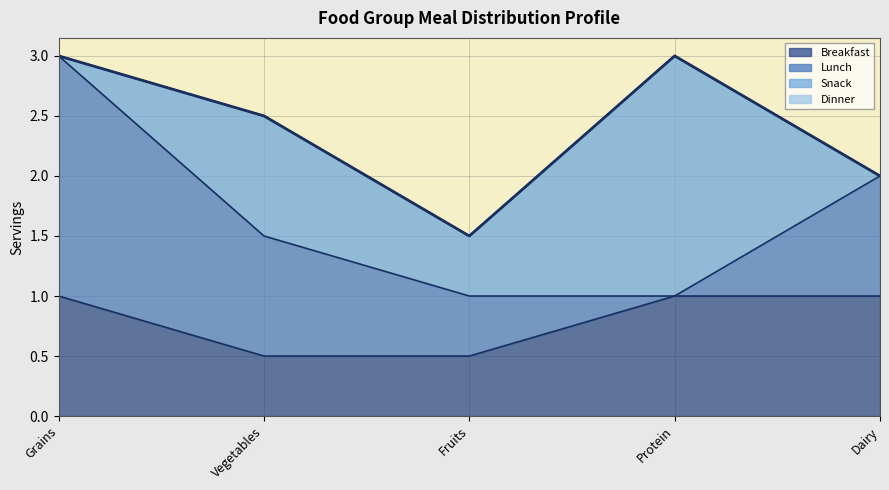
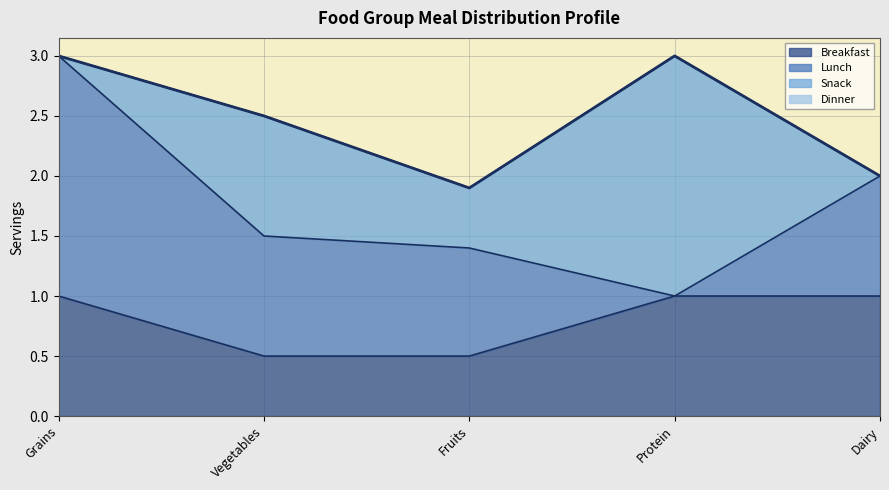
Lunch, Fruits: 0.5 -> 0.9
